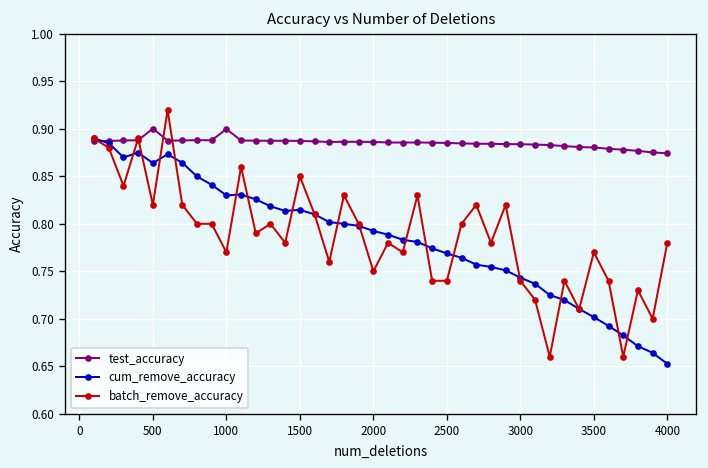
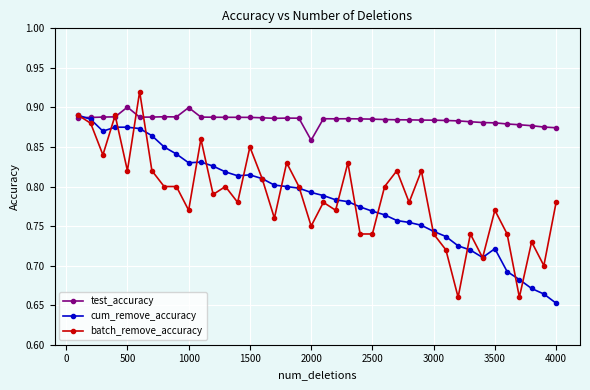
cum_remove_accuracy, 500: 0.86 -> 0.88
test_accuracy, 2000: 0.89 -> 0.86
cum_remove_accuracy, 3500: 0.70 -> 0.72
